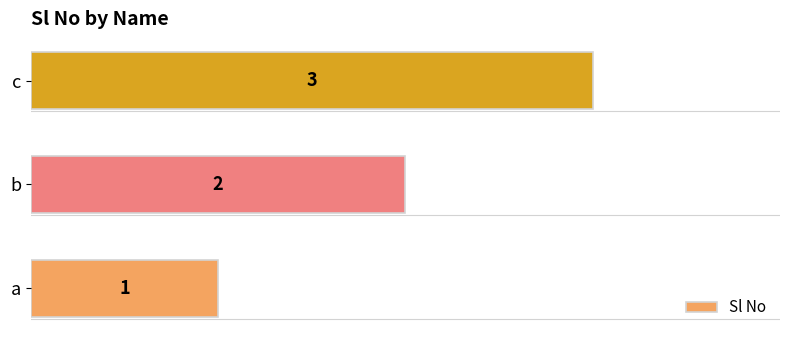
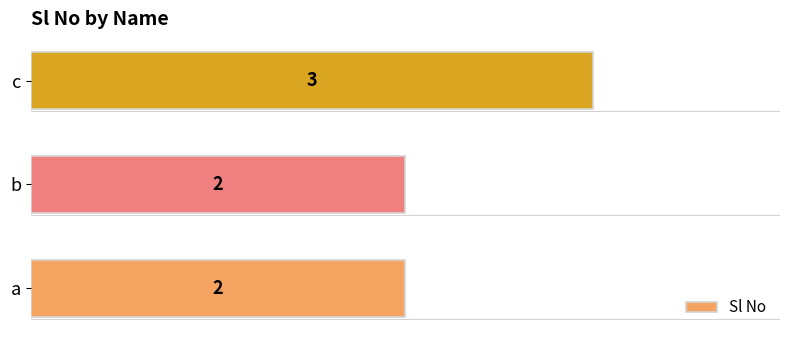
a: 1 -> 2
